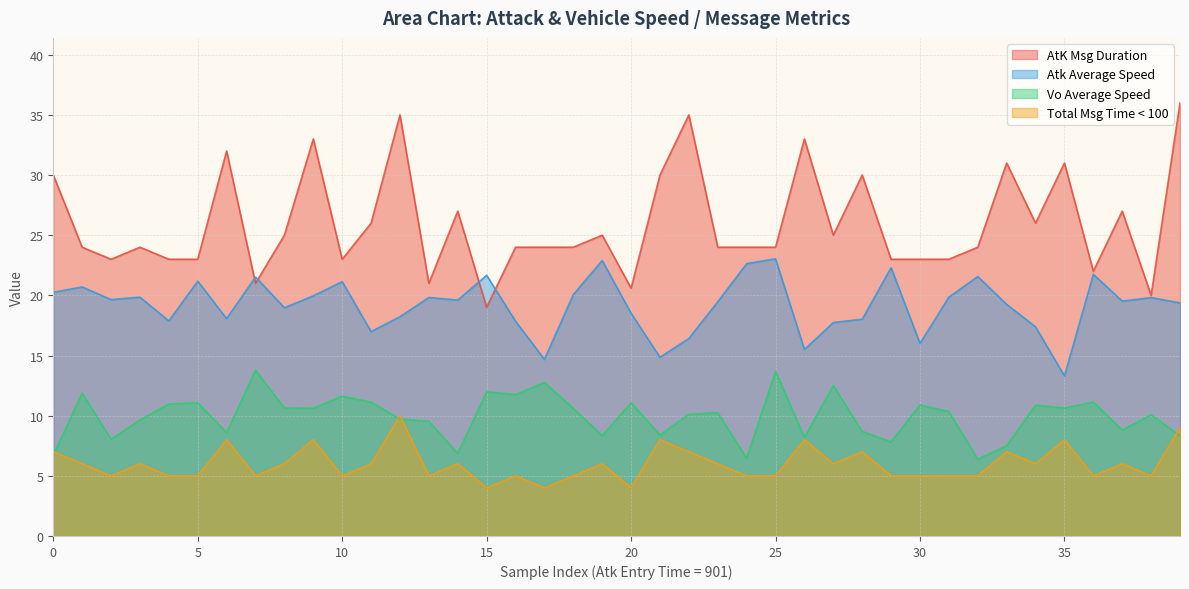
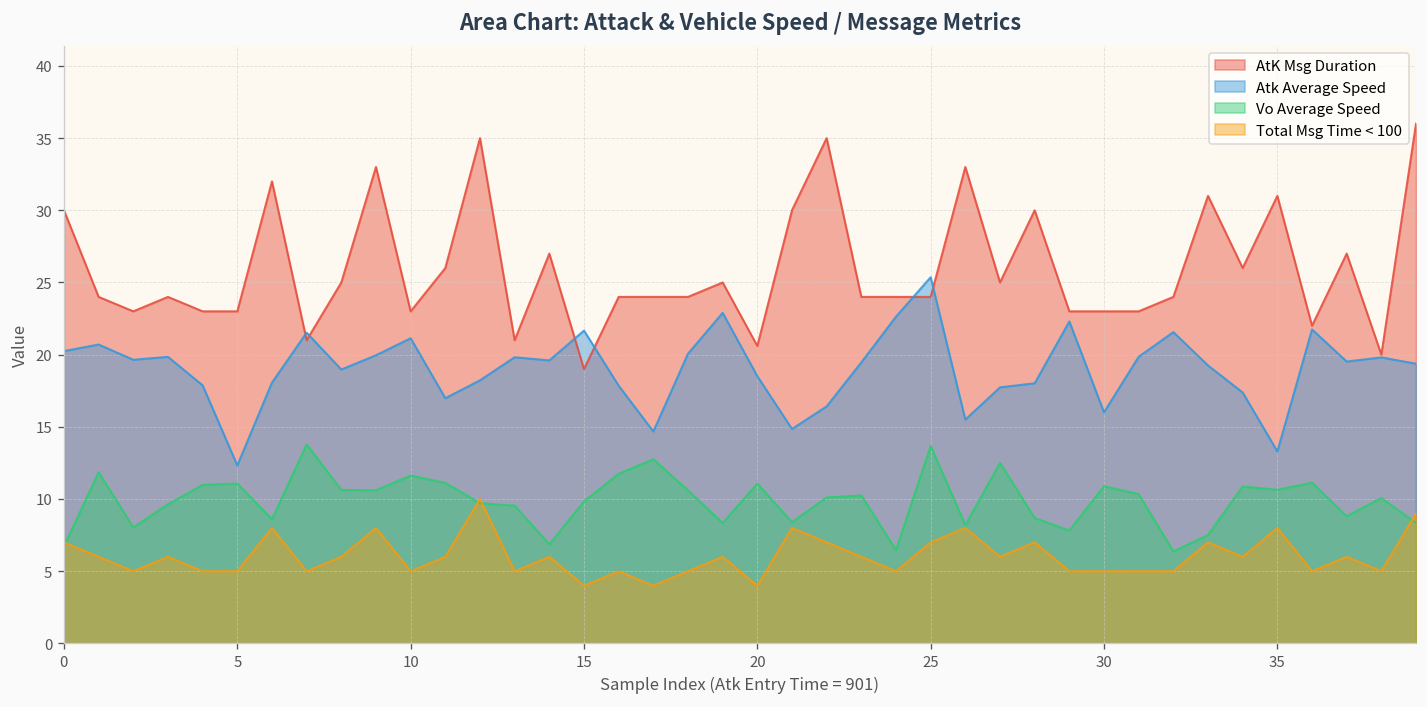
Atk Average Speed, 5: 21.2 -> 12.3
Vo Average Speed, 15: 12.0 -> 9.8
Atk Average Speed, 25: 23.0 -> 25.4
Total Msg Time < 100, 25: 5 -> 7
